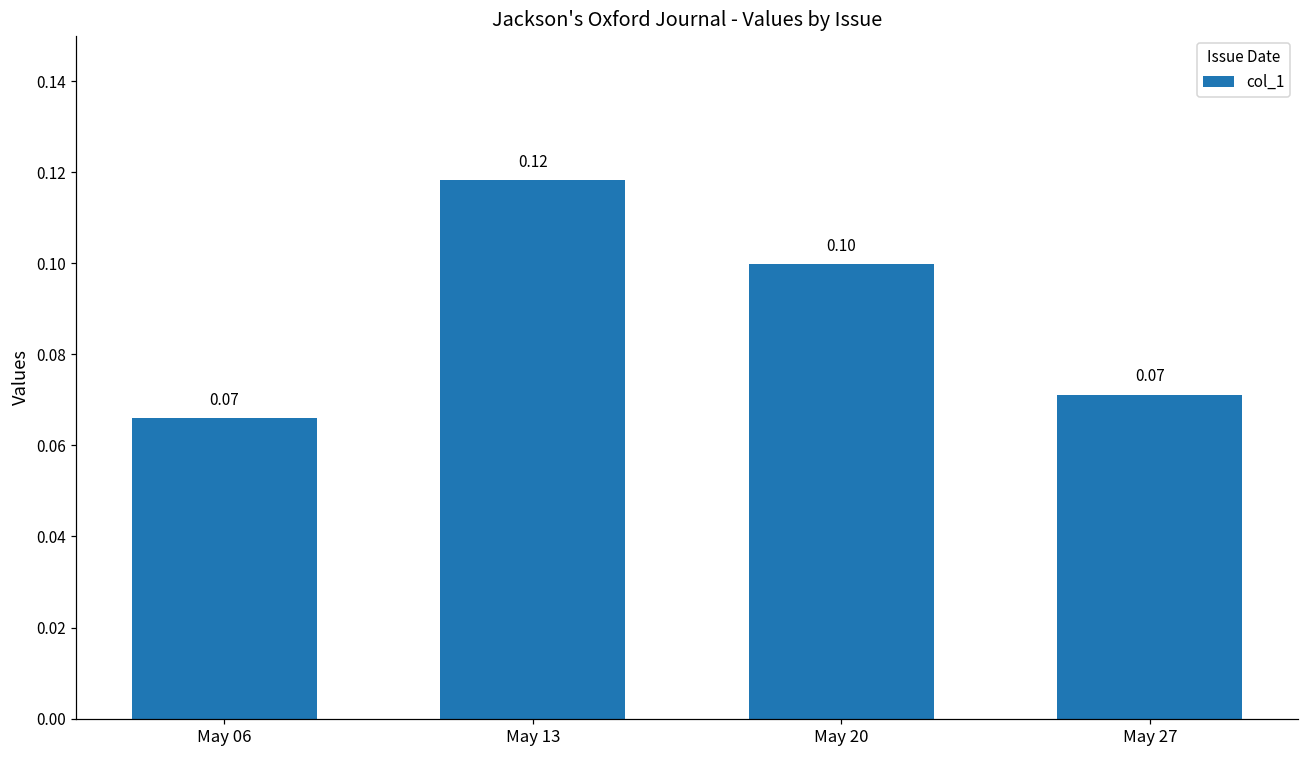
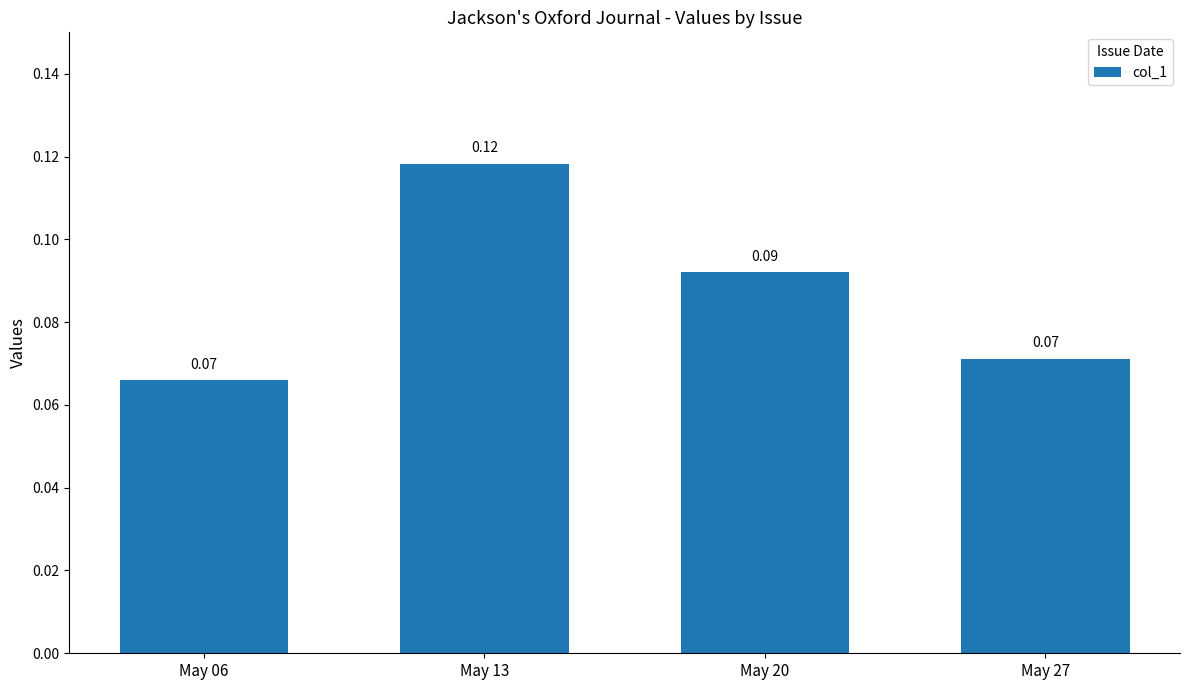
May 20: 0.10 -> 0.09
